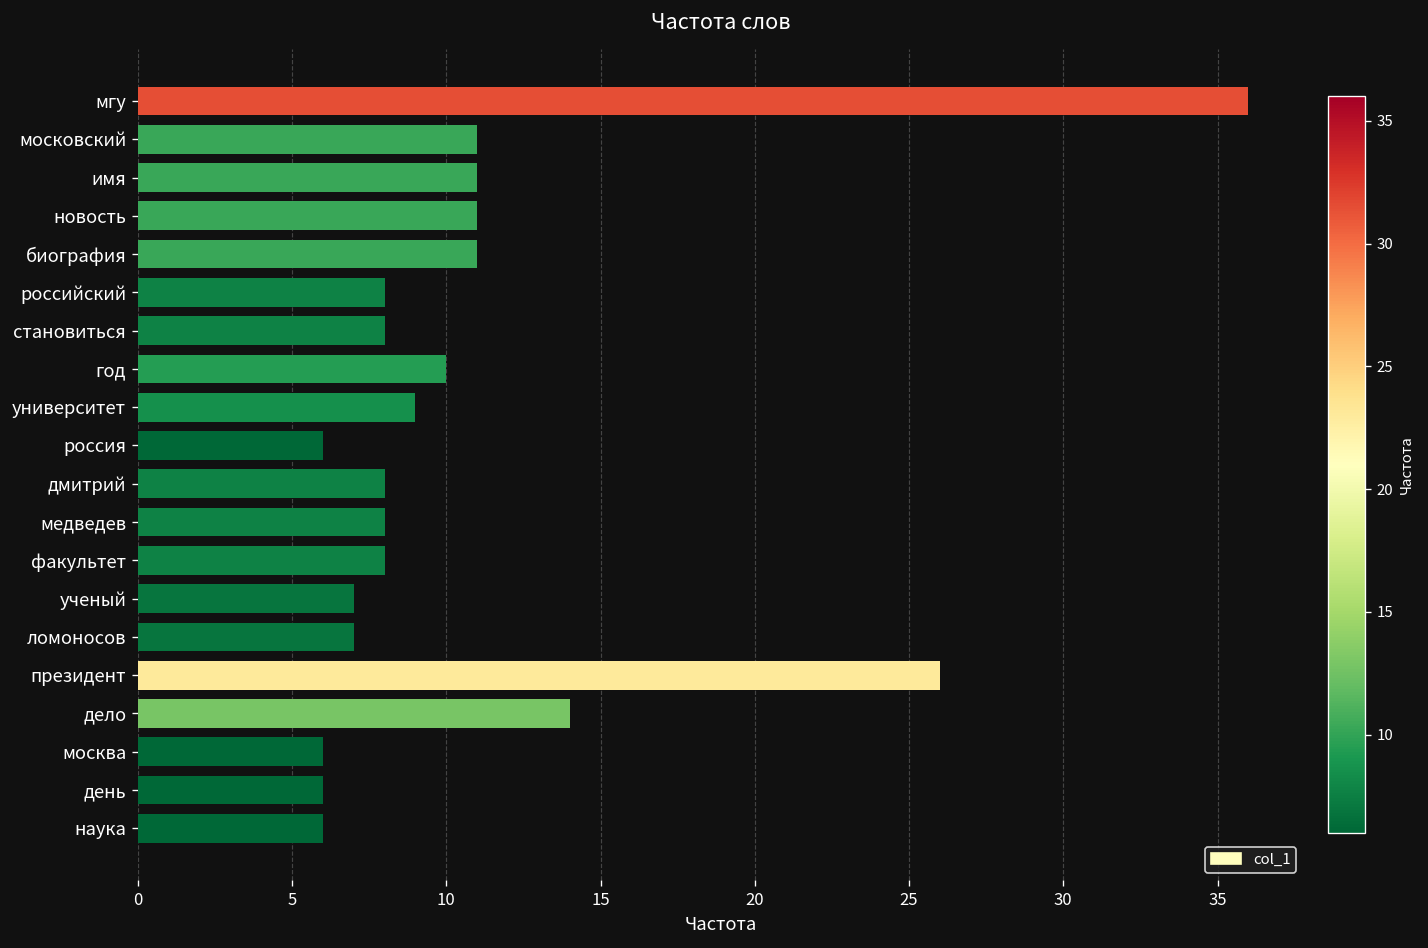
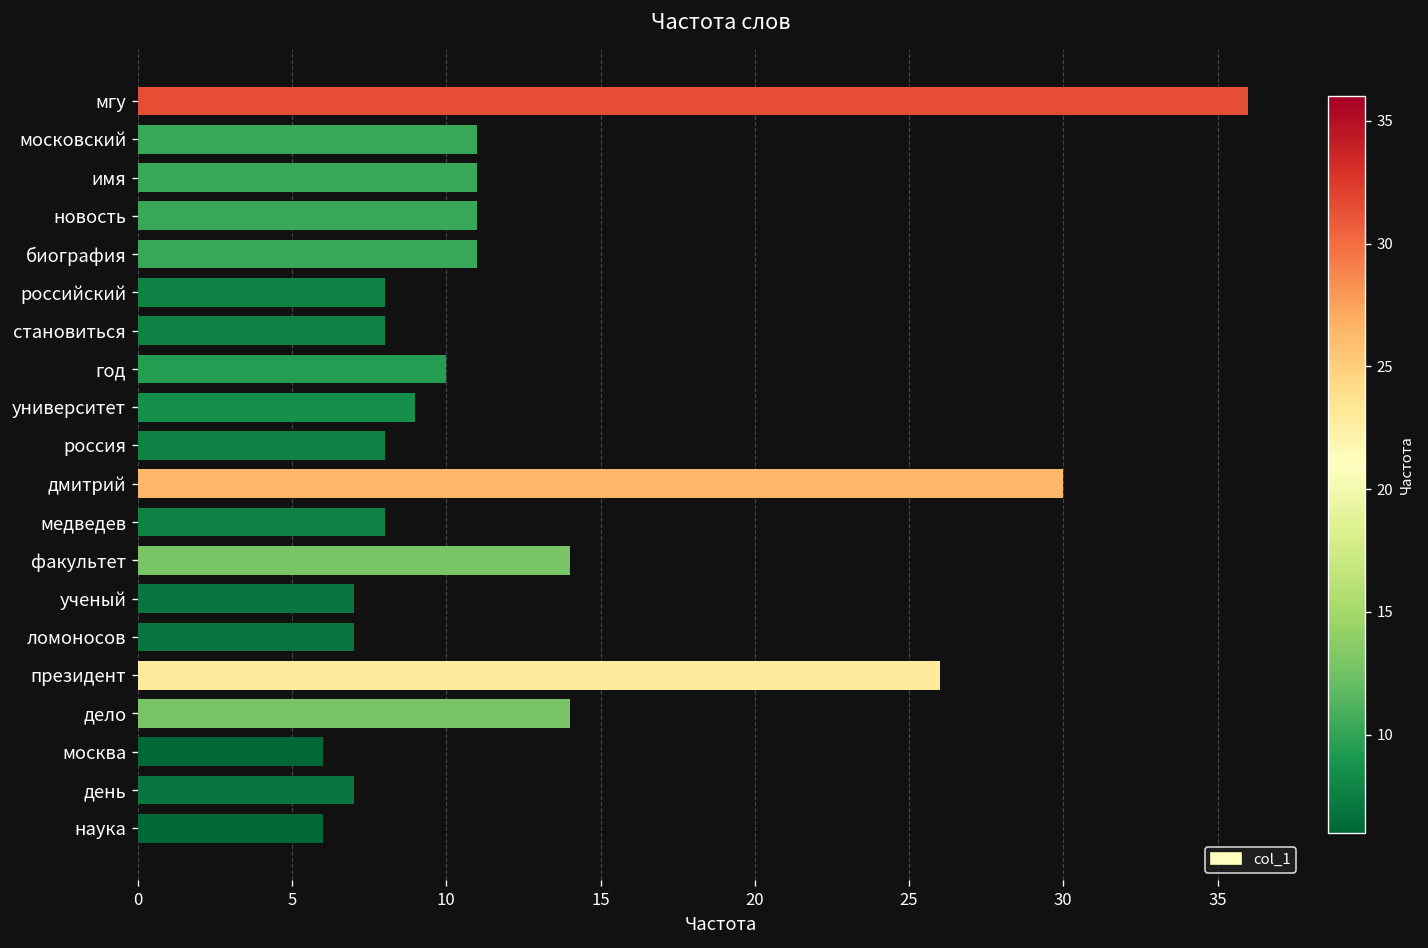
россия: 6 -> 8
дмитрий: 8 -> 30
факультет: 8 -> 14
день: 6 -> 7
